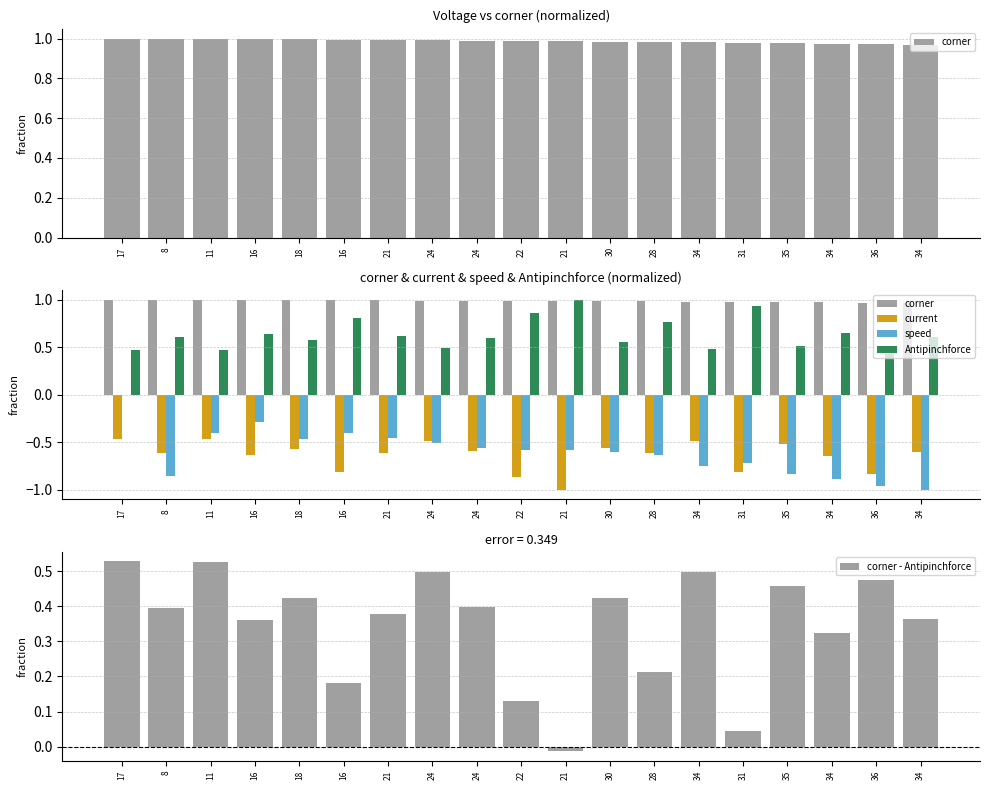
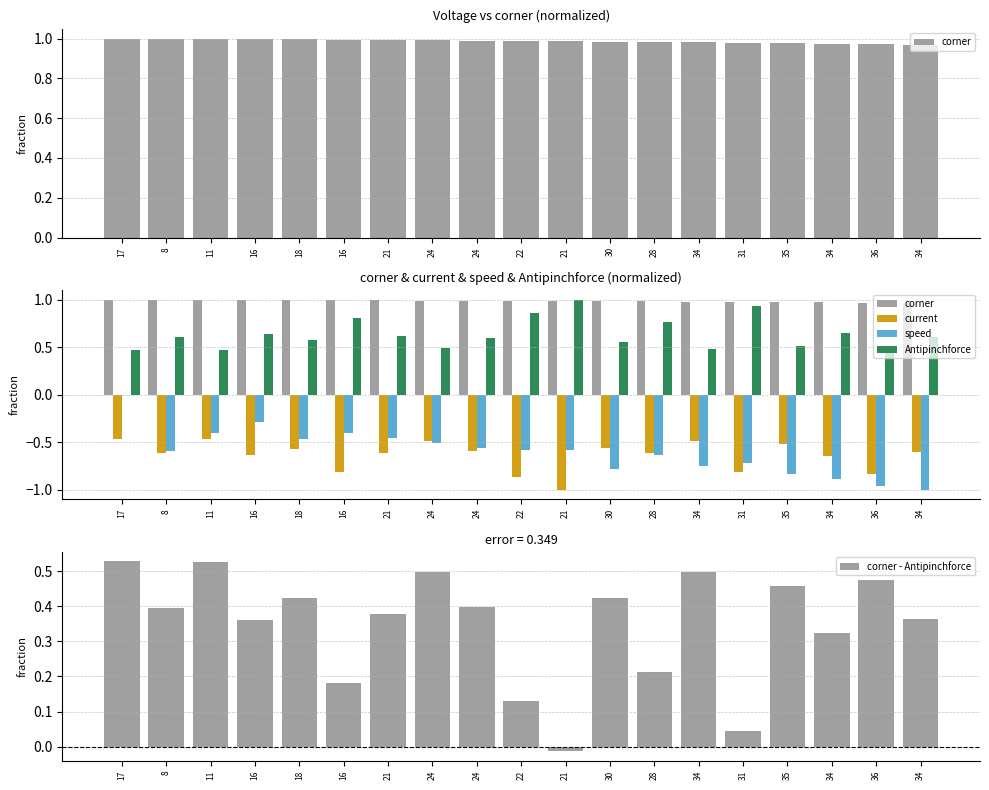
corner & current & speed & Antipinchforce (normalized), speed, 8: -0.9 -> -0.6
corner & current & speed & Antipinchforce (normalized), speed, 30: -0.6 -> -0.8
